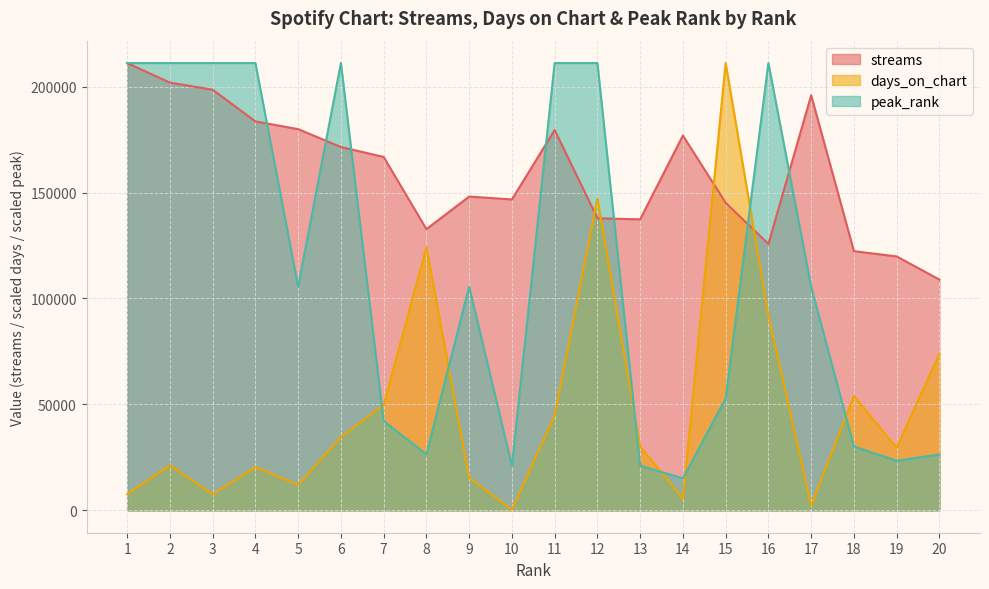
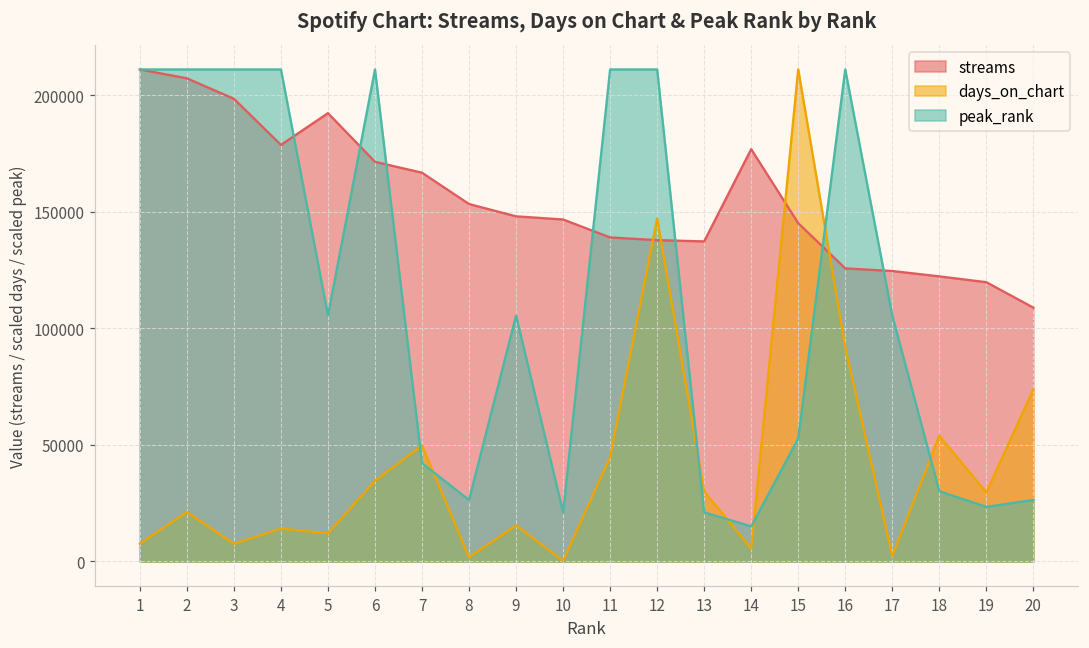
streams, 2: 202000 -> 207000
streams, 4: 184000 -> 179000
days_on_chart, 4: 20000 -> 14000
streams, 5: 180000 -> 192000
streams, 8: 133000 -> 153000
days_on_chart, 8: 124000 -> 2000
streams, 11: 180000 -> 139000
streams, 17: 196000 -> 125000
